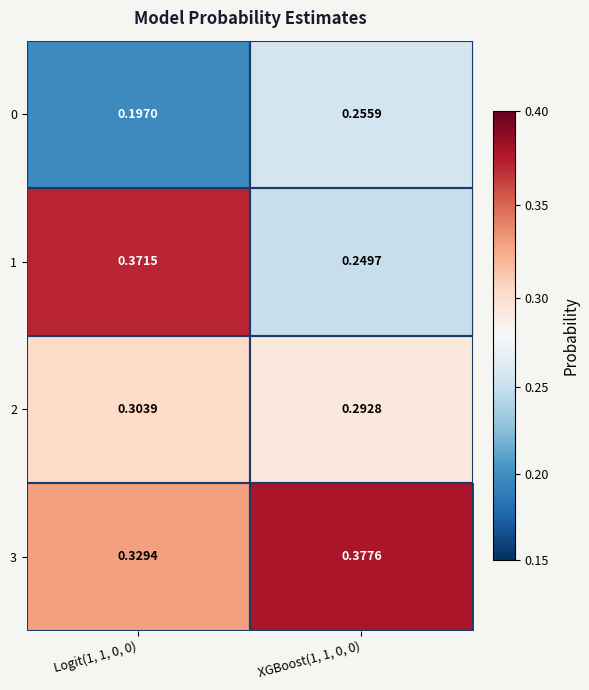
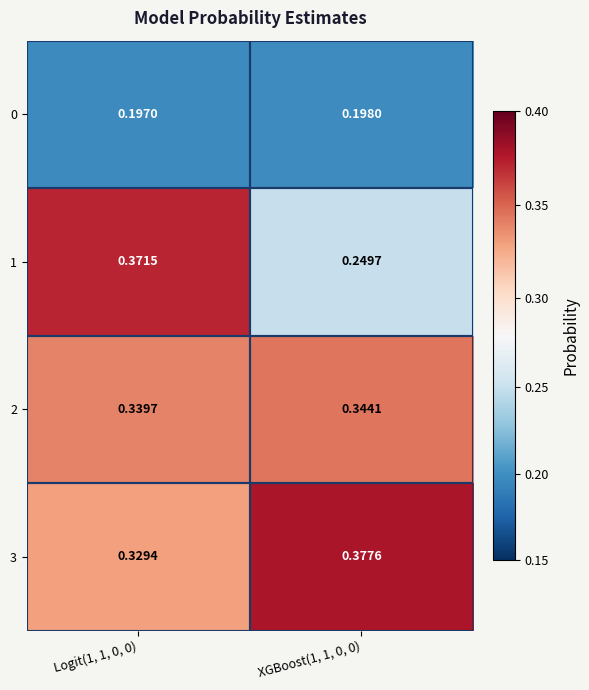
0, XGBoost(1, 1, 0, 0): 0.2559 -> 0.1980
2, Logit(1, 1, 0, 0): 0.3039 -> 0.3397
2, XGBoost(1, 1, 0, 0): 0.2928 -> 0.3441
